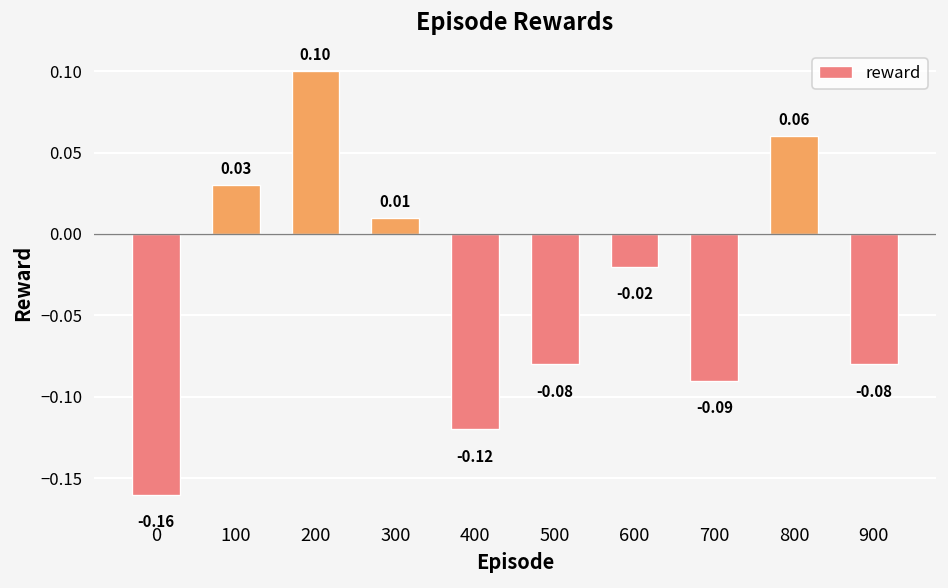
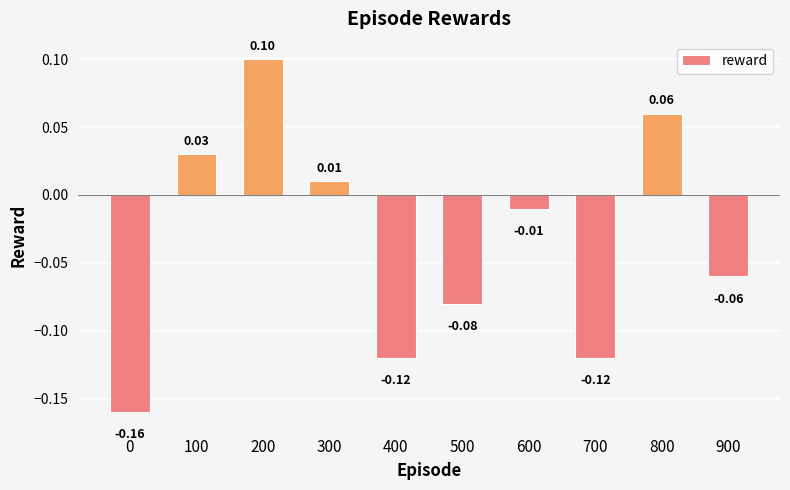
600: -0.02 -> -0.01
700: -0.09 -> -0.12
900: -0.08 -> -0.06
